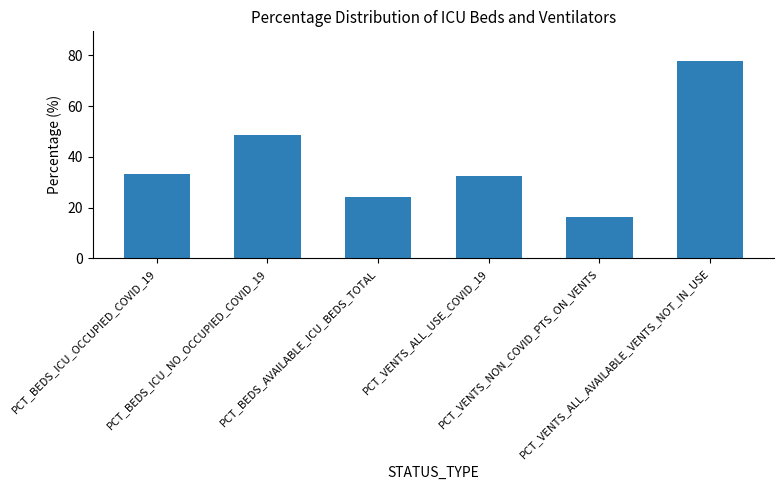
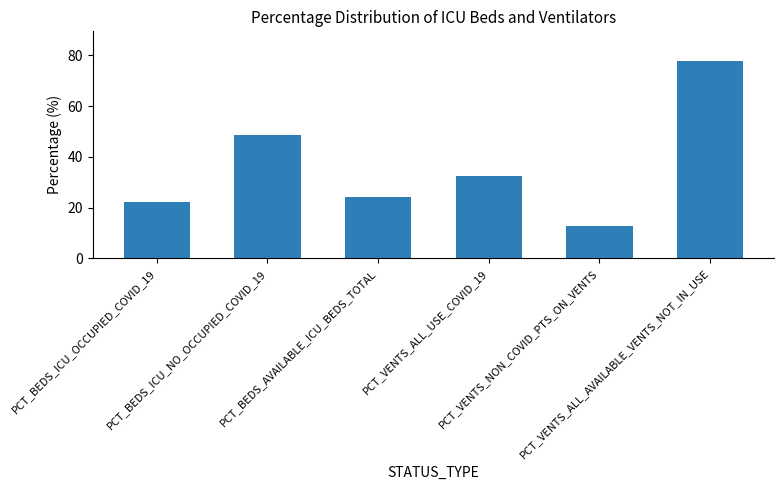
PCT_BEDS_ICU_OCCUPIED_COVID_19: 33 -> 22
PCT_VENTS_NON_COVID_PTS_ON_VENTS: 16 -> 13
